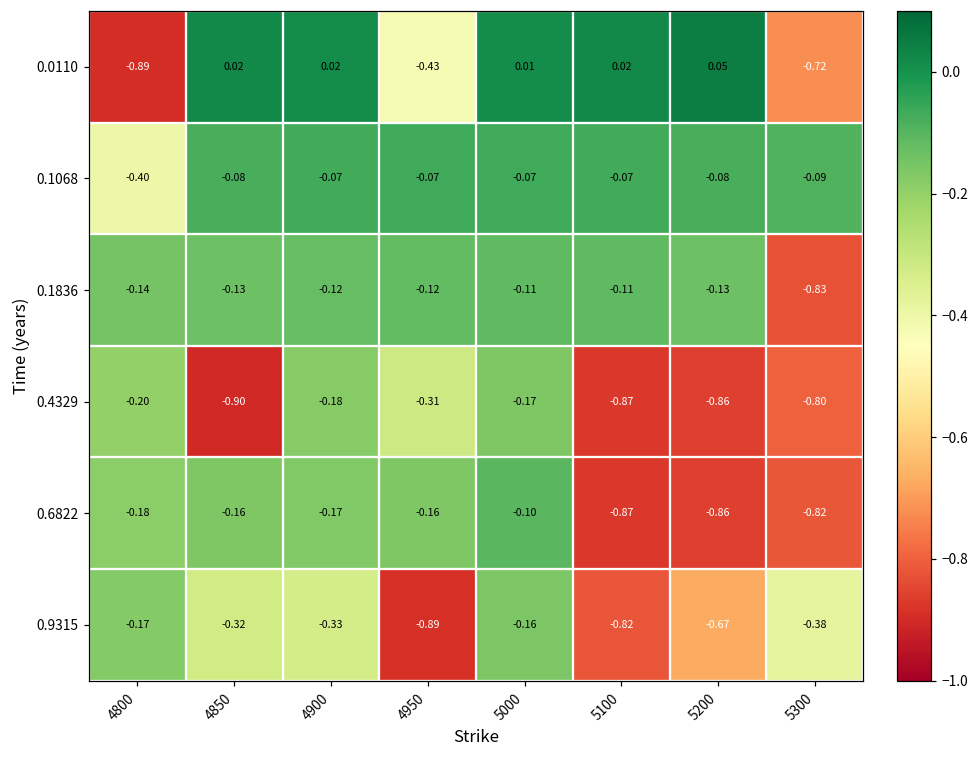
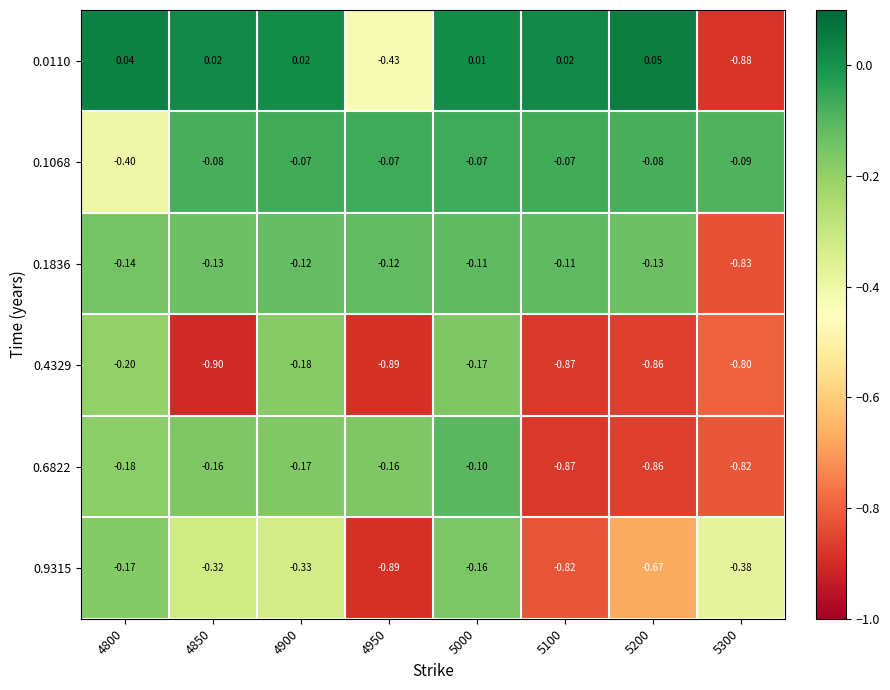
0.0110, 4800: -0.89 -> 0.04
0.0110, 5300: -0.72 -> -0.88
0.4329, 4950: -0.31 -> -0.89
